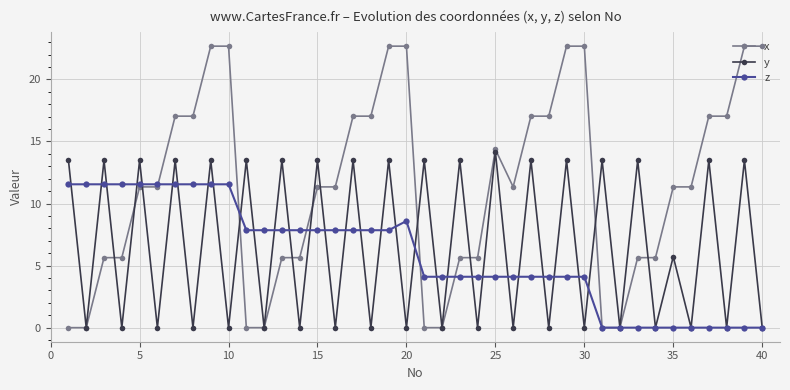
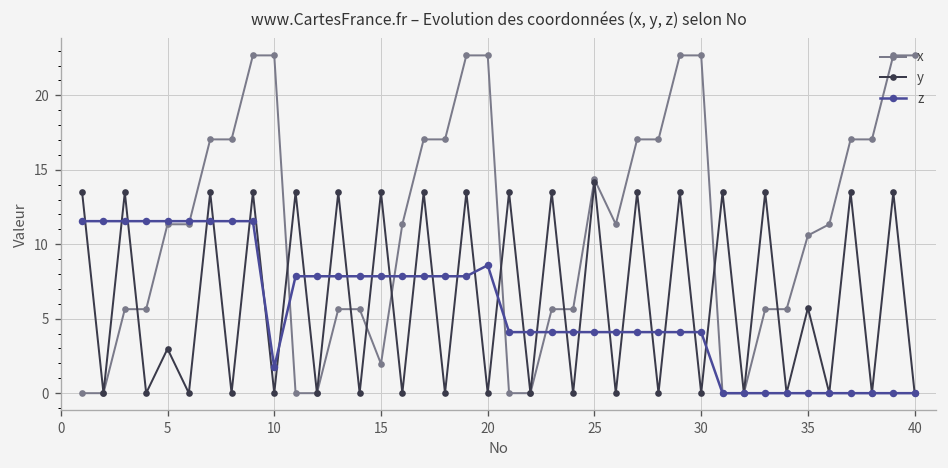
y, 5: 13.5 -> 3.0
z, 10: 11.6 -> 1.7
x, 15: 11.3 -> 2.0
x, 35: 11.3 -> 10.6
